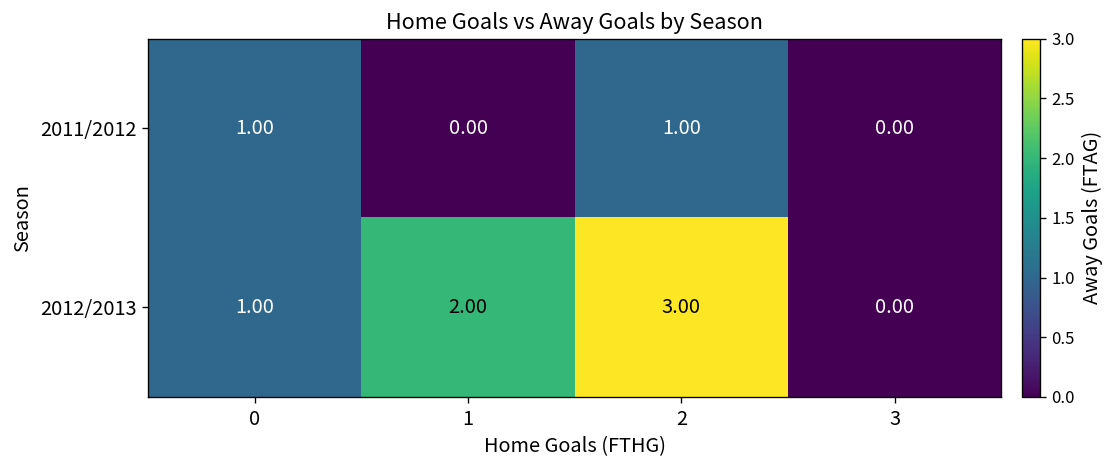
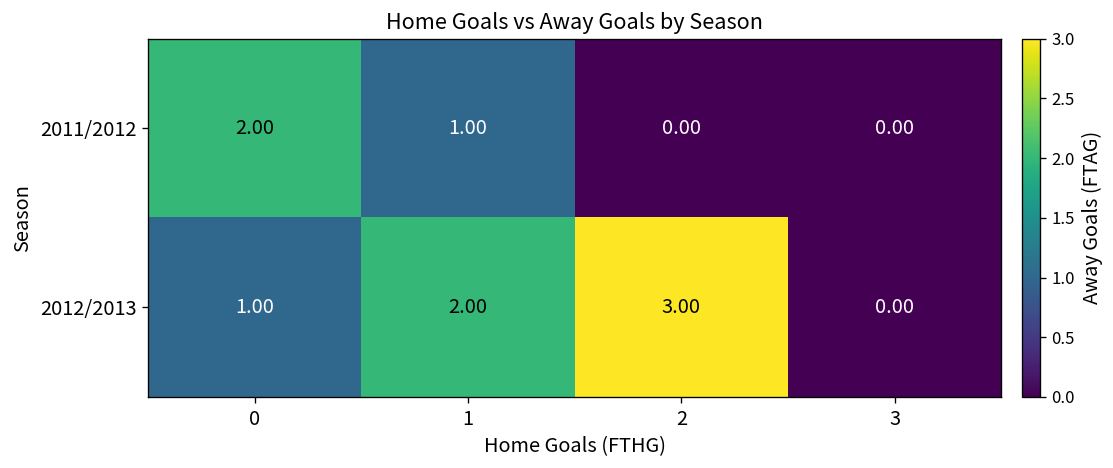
2011/2012, 0: 1.00 -> 2.00
2011/2012, 1: 0.00 -> 1.00
2011/2012, 2: 1.00 -> 0.00
